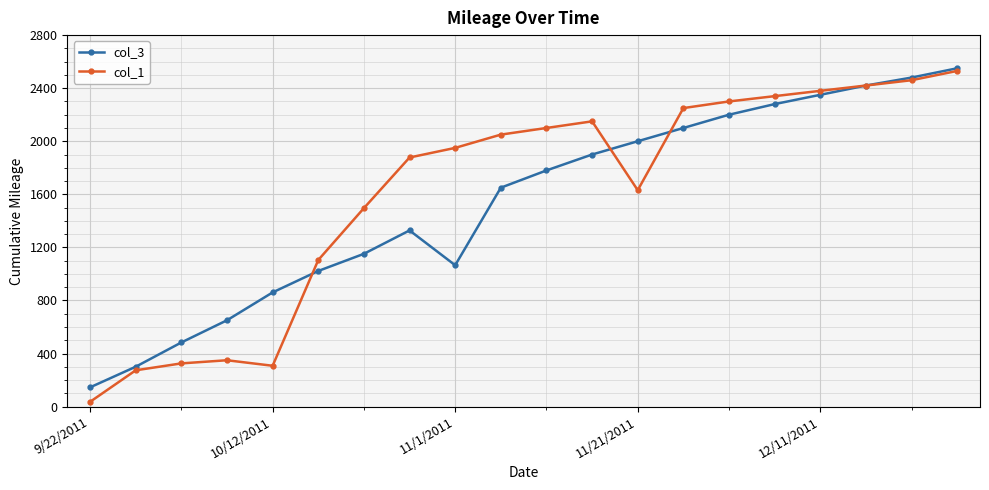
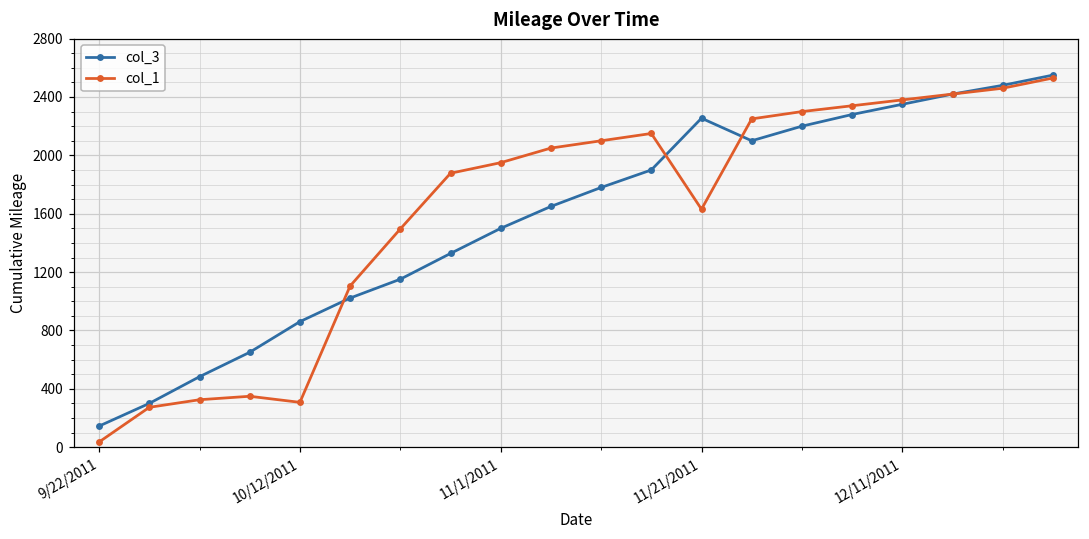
col_3, 11/1/2011: 1070 -> 1500
col_3, 11/21/2011: 2000 -> 2250
